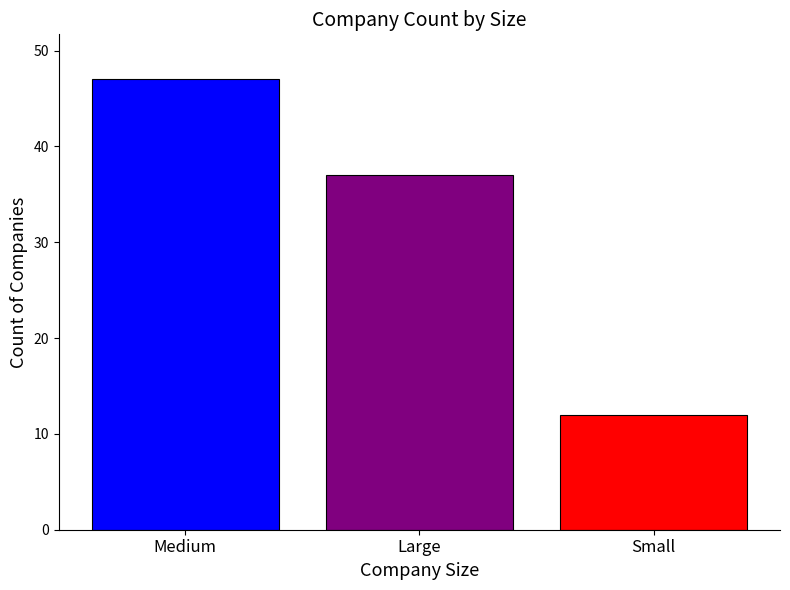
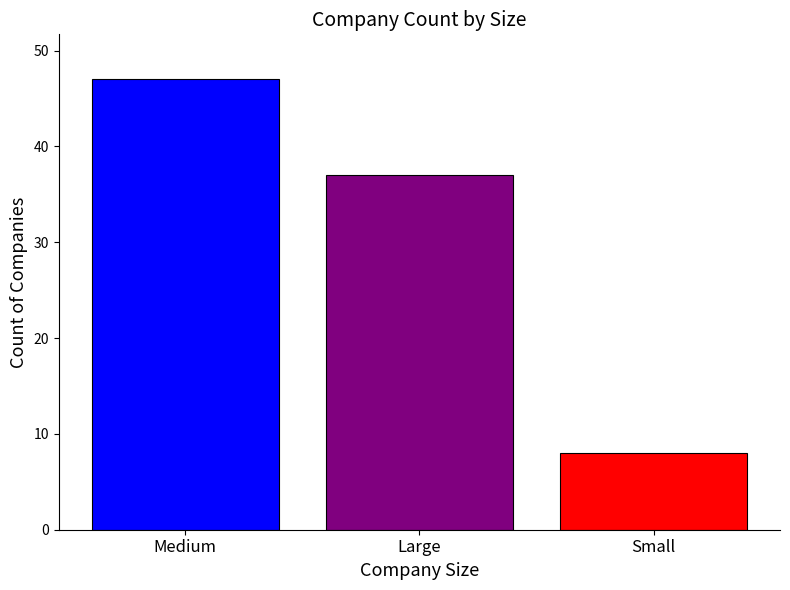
Small: 12 -> 8
